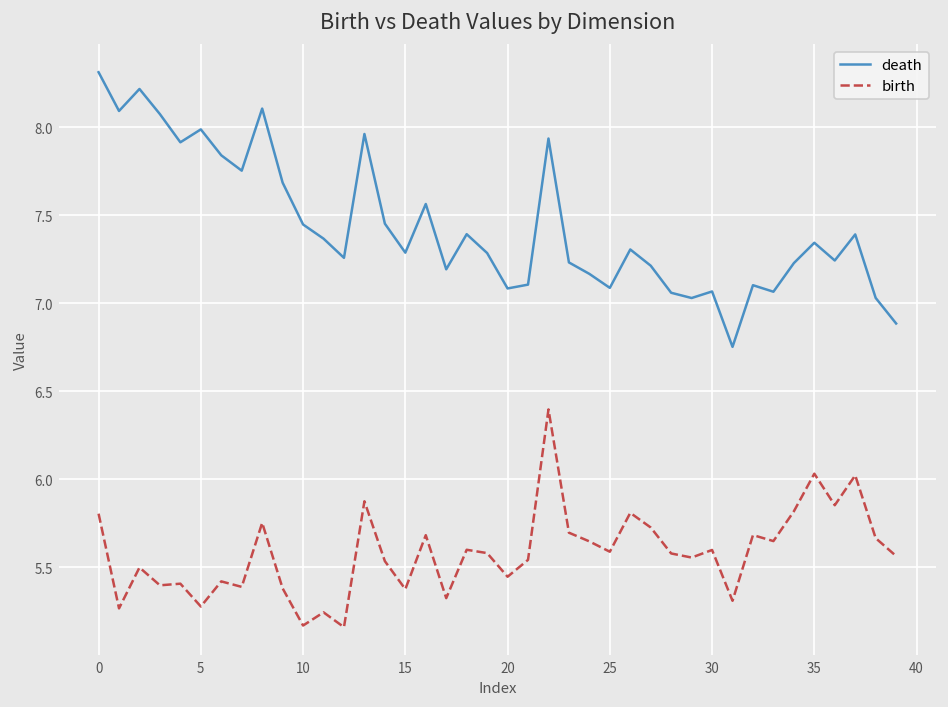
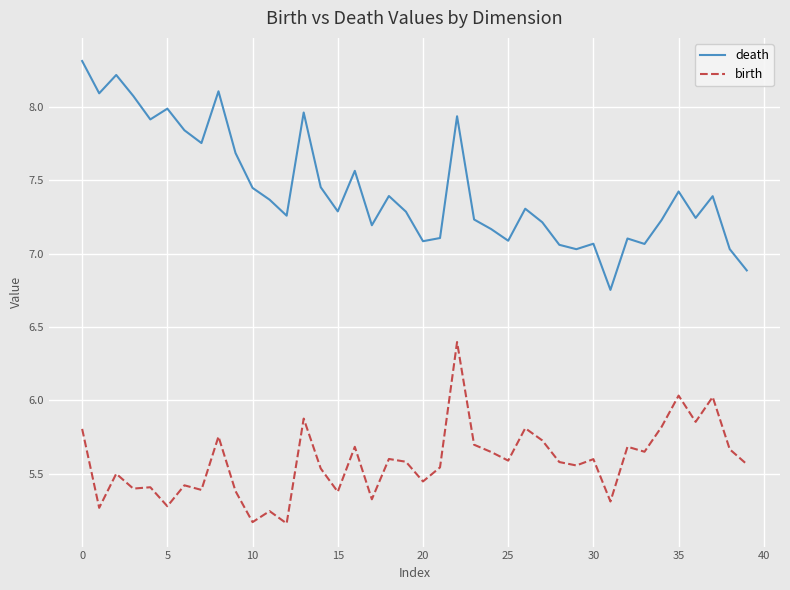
death, 35: 7.34 -> 7.42
